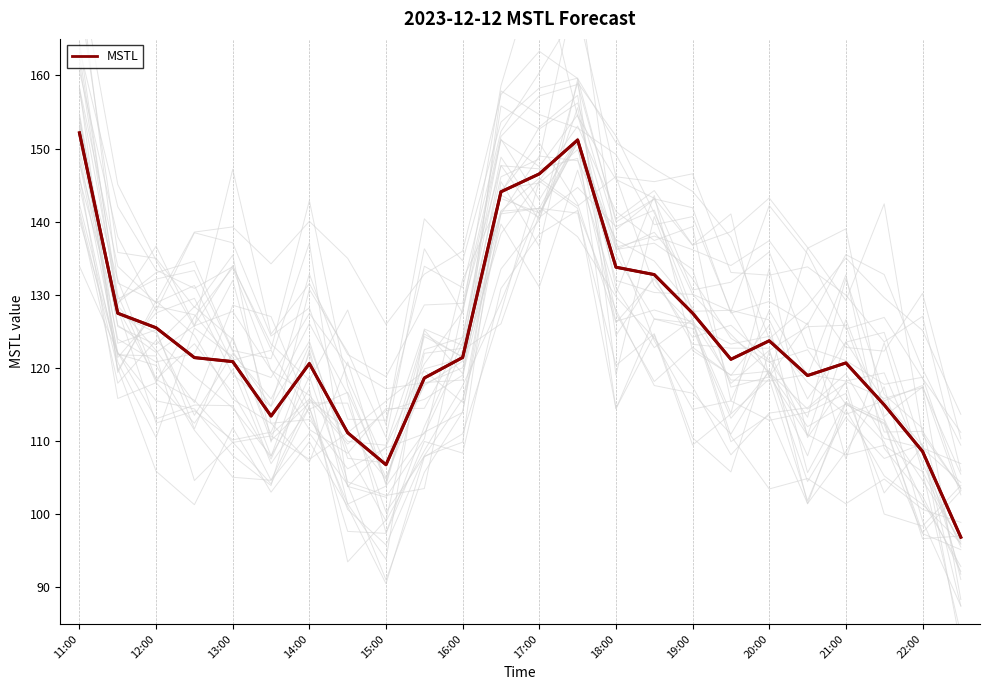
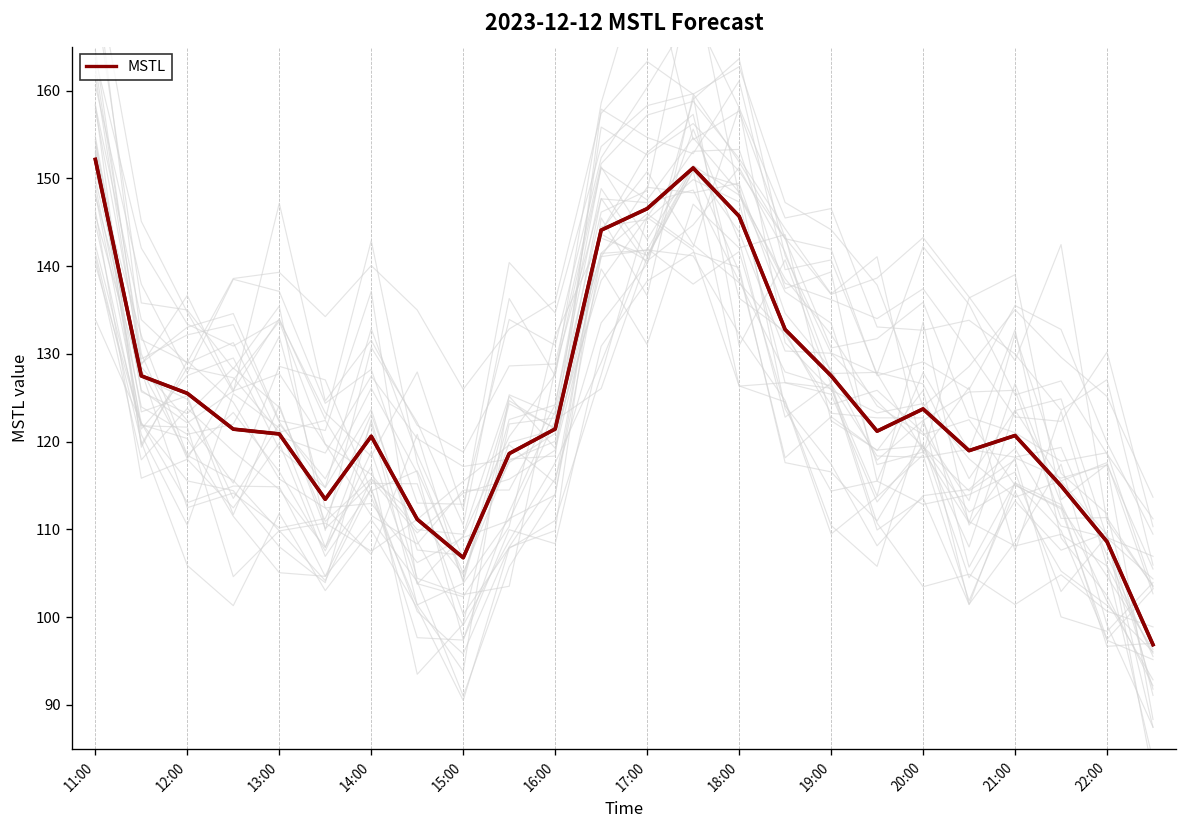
MSTL, 18:00: 134 -> 146
